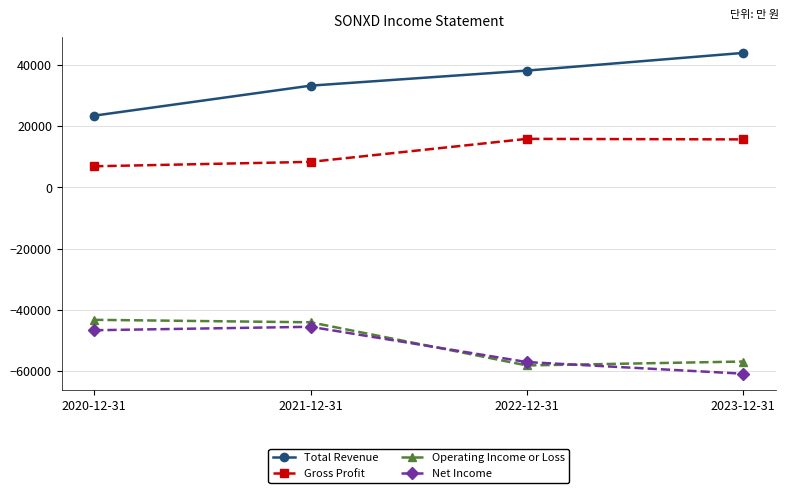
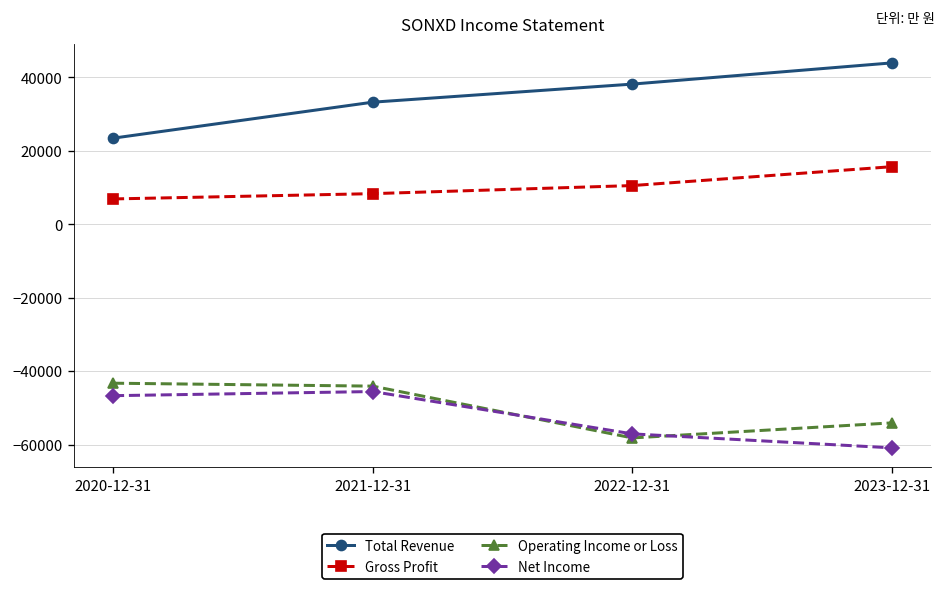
Gross Profit, 2022-12-31: 16000 -> 11000
Operating Income or Loss, 2023-12-31: -57000 -> -54000
